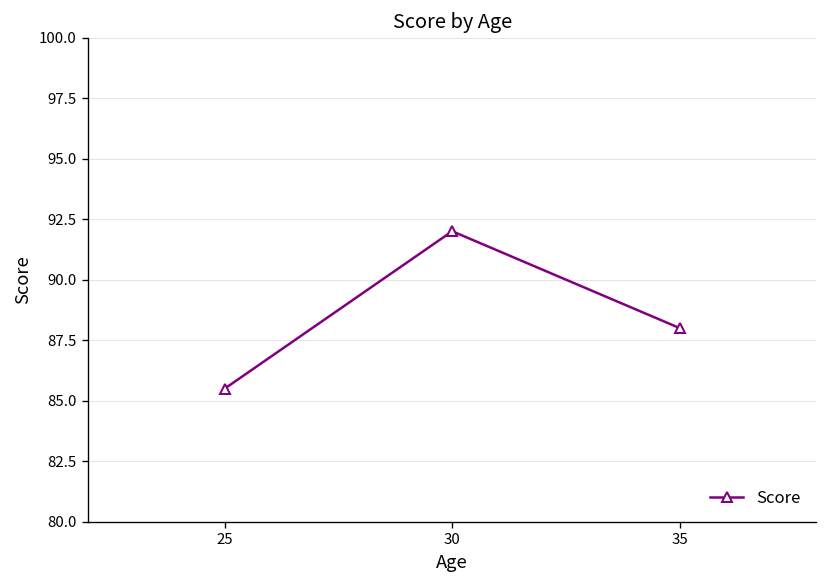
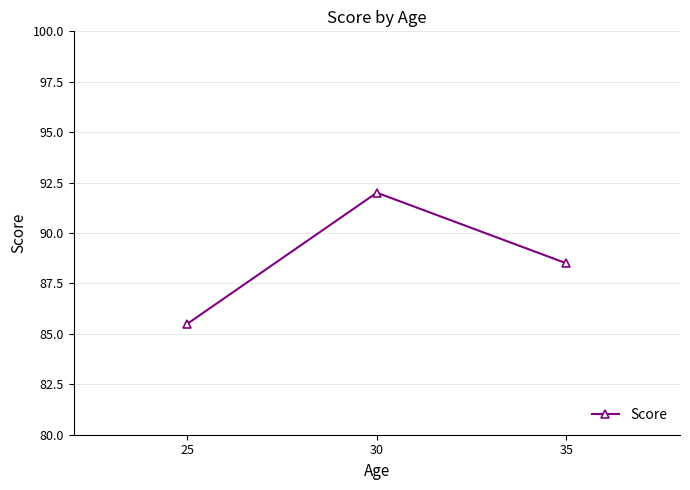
35: 88.0 -> 88.5
